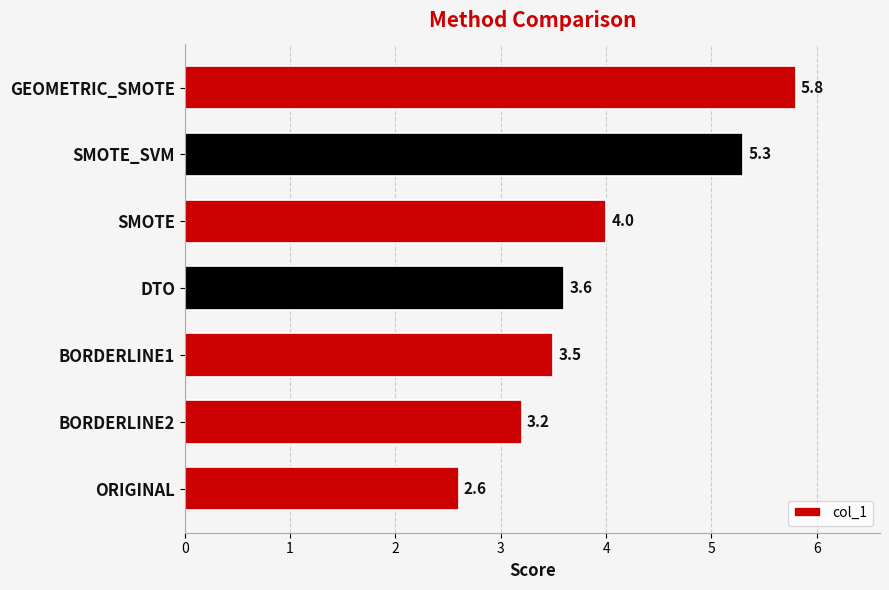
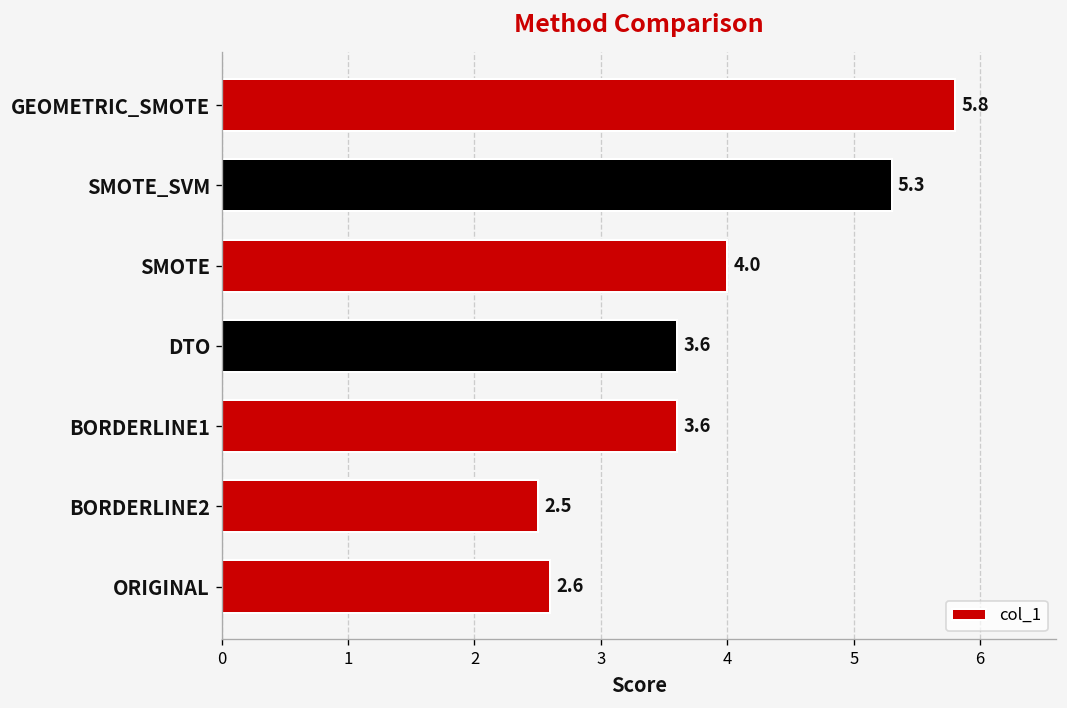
BORDERLINE1: 3.5 -> 3.6
BORDERLINE2: 3.2 -> 2.5
